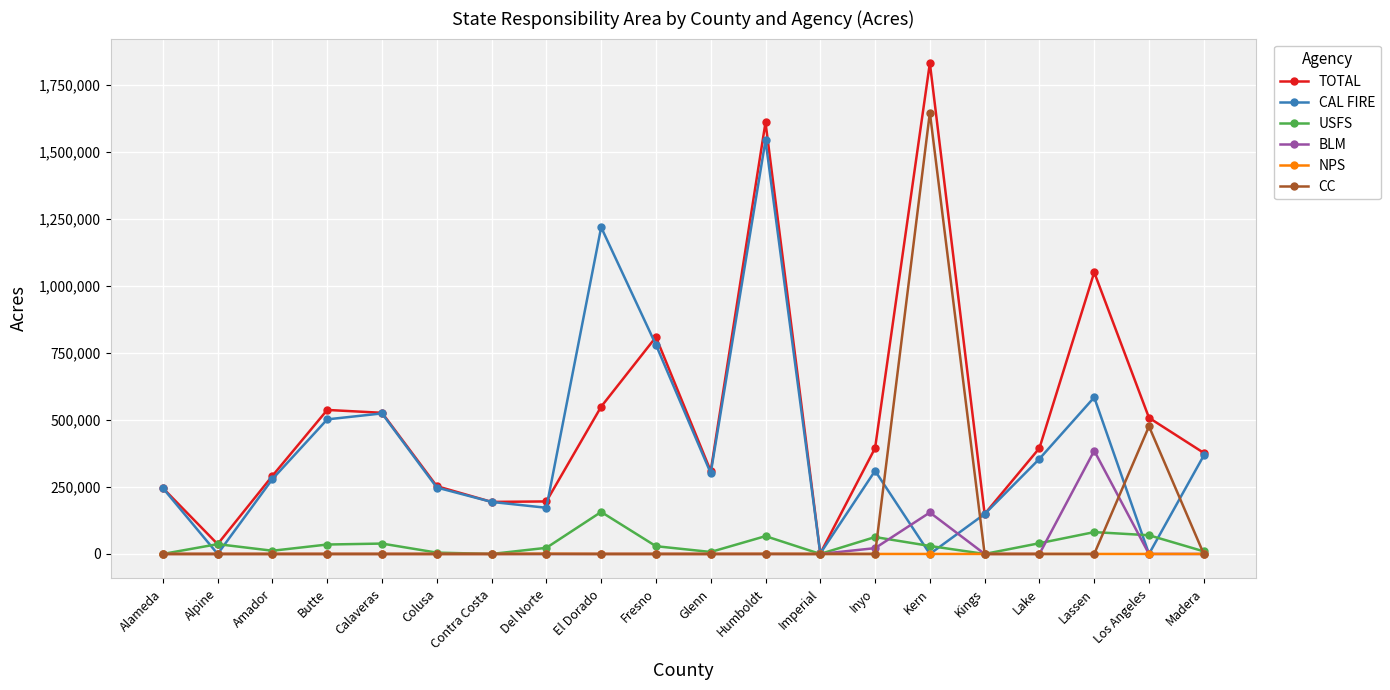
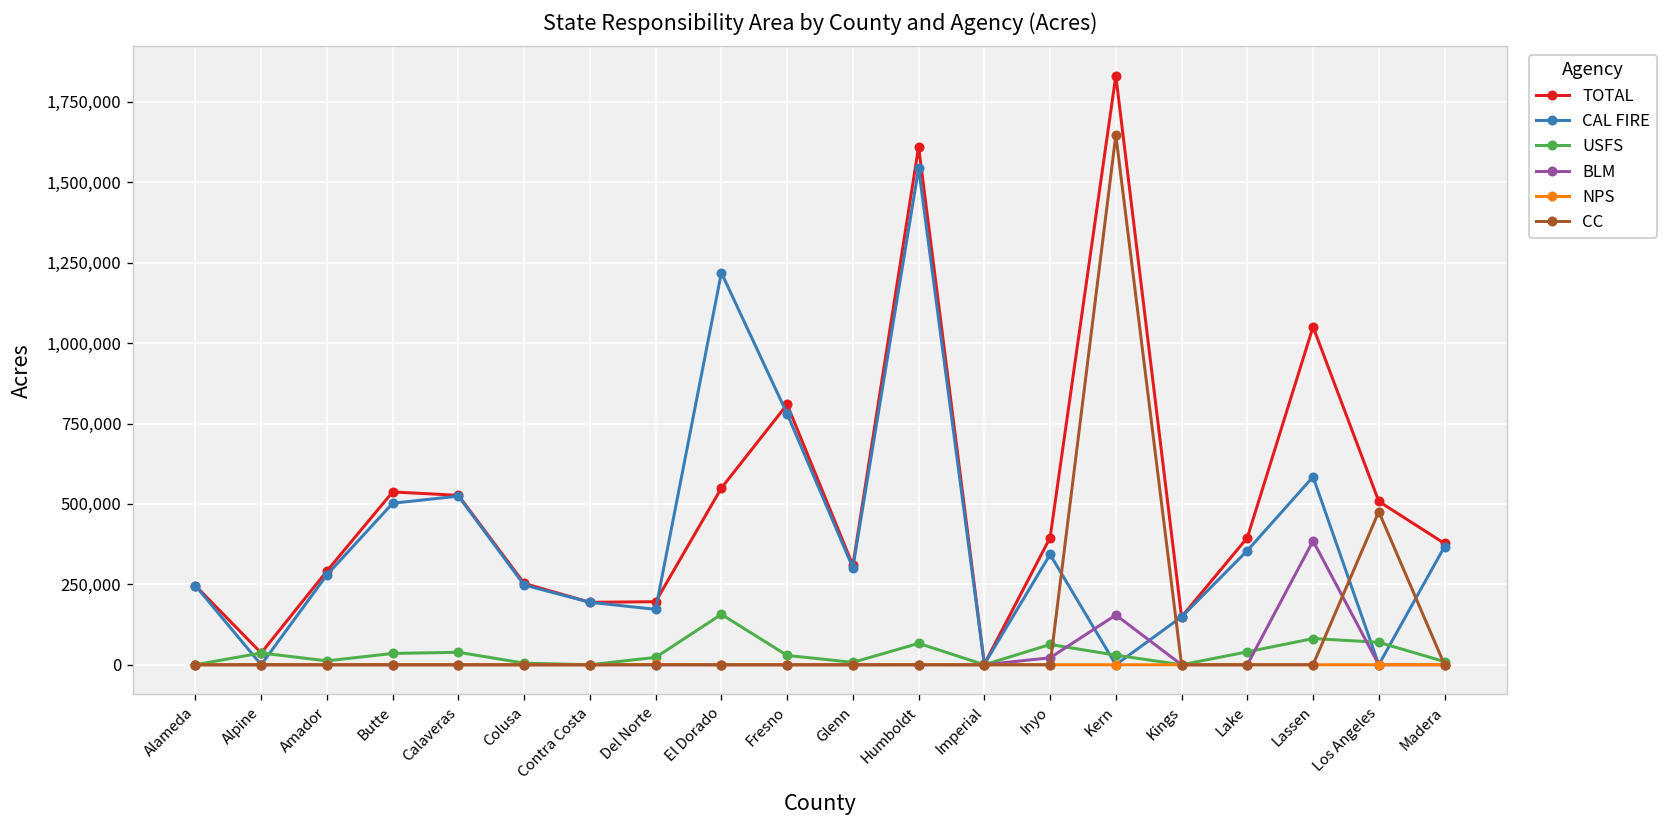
CAL FIRE, Inyo: 310,000 -> 340,000
